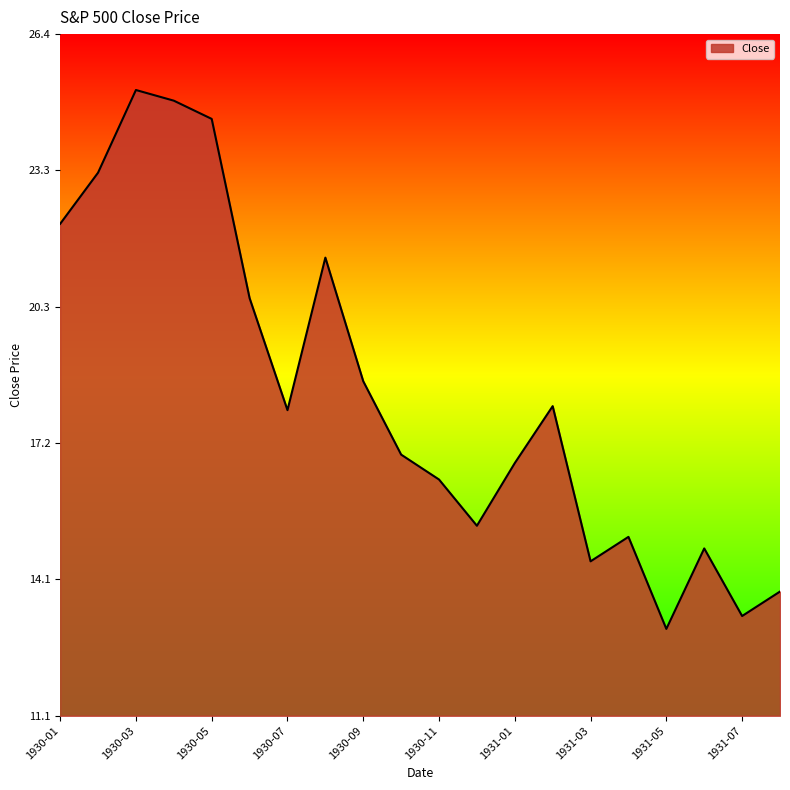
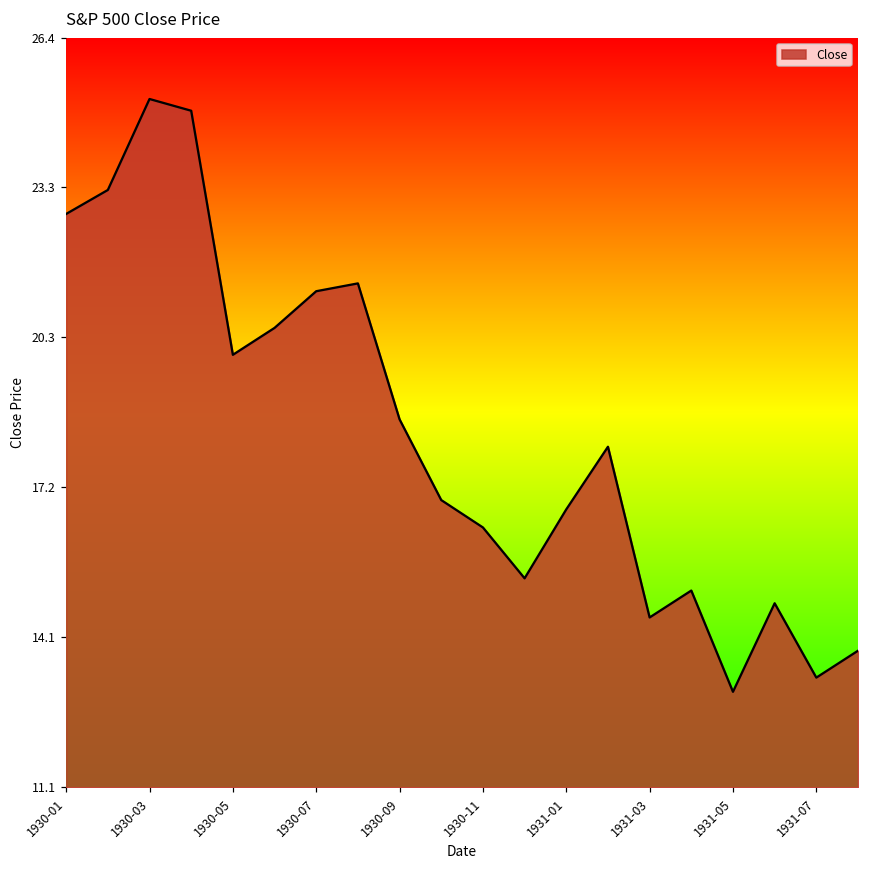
1930-01: 22.1 -> 22.8
1930-05: 24.5 -> 19.9
1930-07: 17.9 -> 21.2
